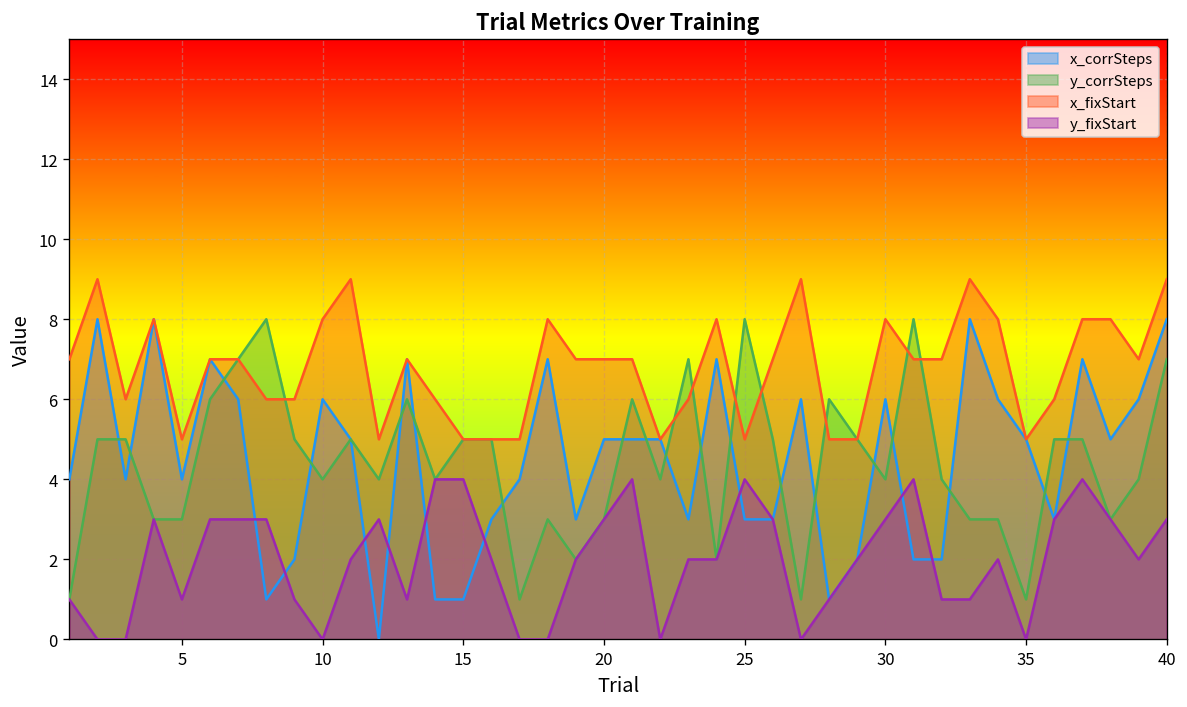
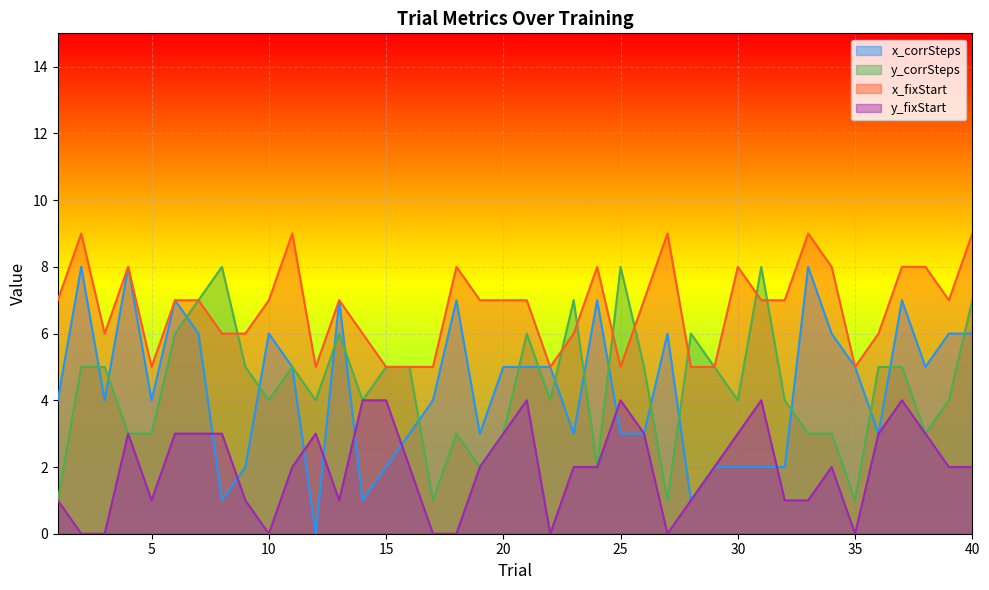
x_fixStart, 10: 8 -> 7
x_corrSteps, 15: 1 -> 2
x_corrSteps, 30: 6 -> 2
x_corrSteps, 40: 8 -> 6
y_fixStart, 40: 3 -> 2
